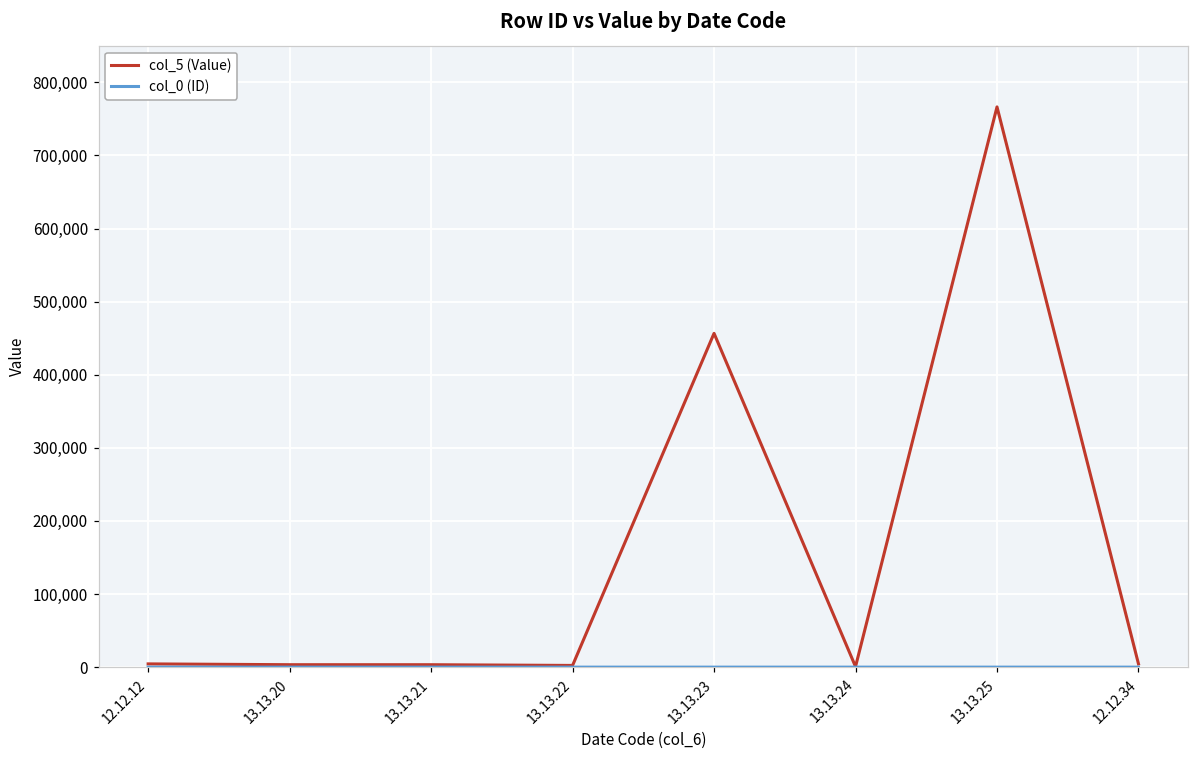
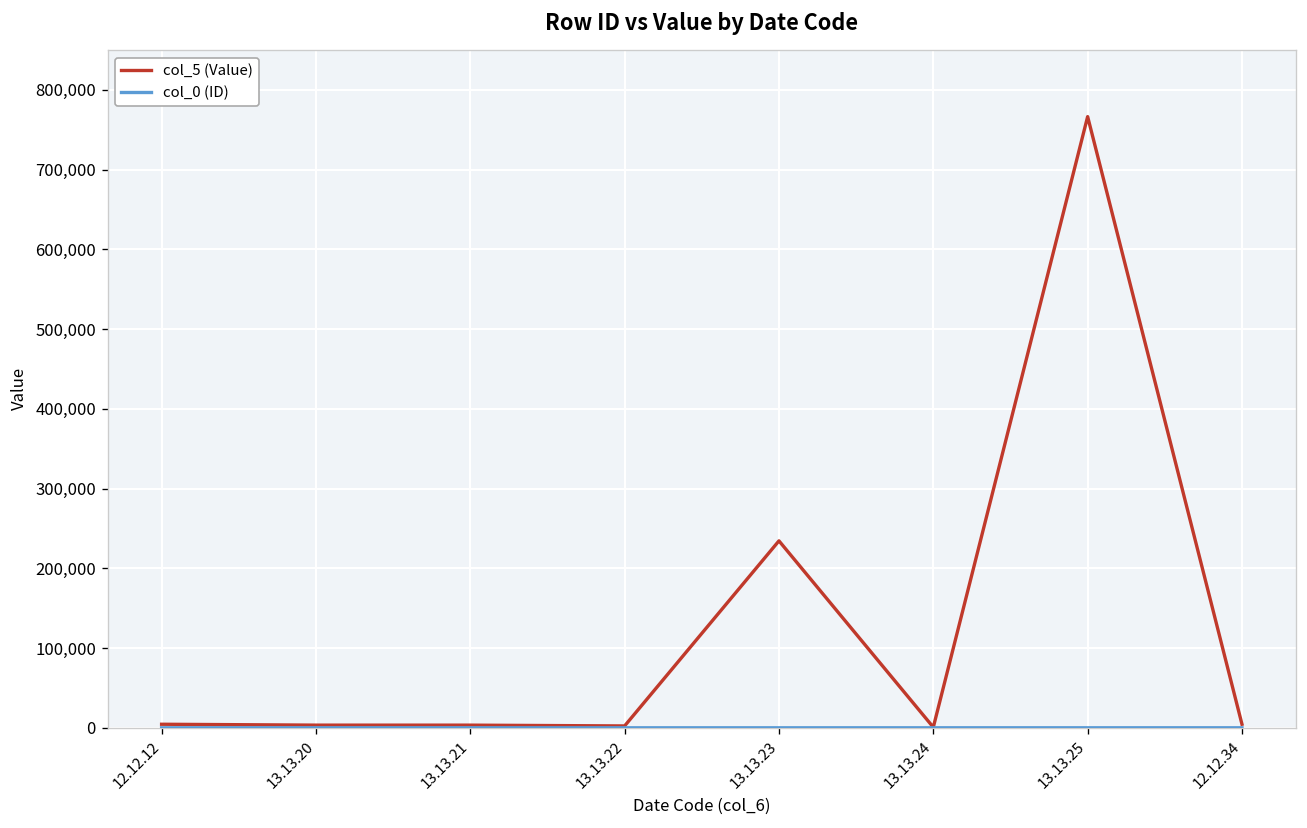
col_5 (Value), 13.13.23: 460,000 -> 230,000
